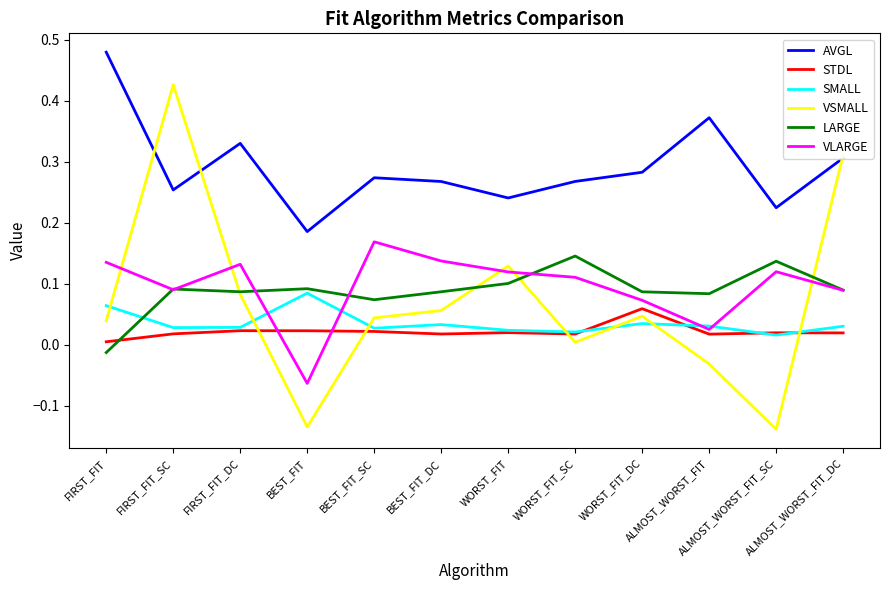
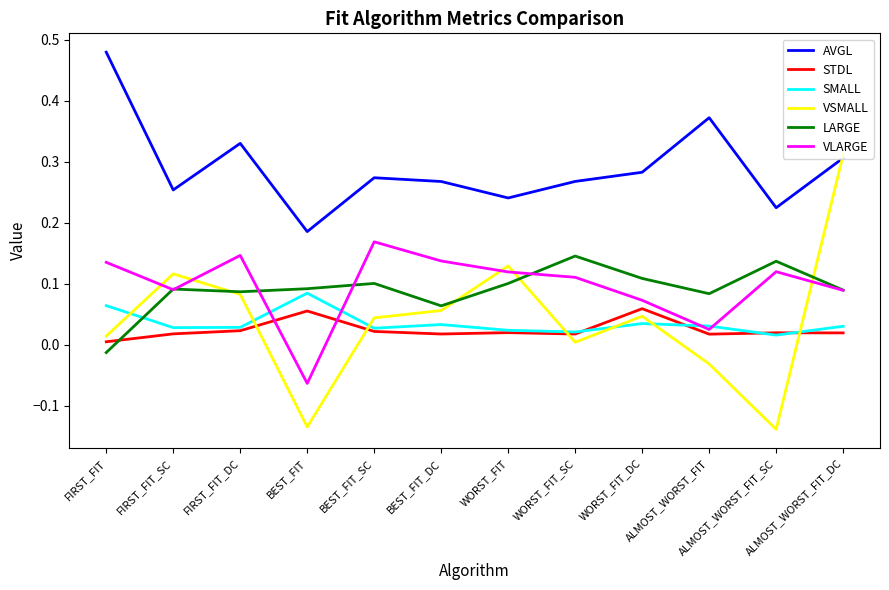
VSMALL, FIRST_FIT: 0.04 -> 0.01
VSMALL, FIRST_FIT_SC: 0.43 -> 0.12
VLARGE, FIRST_FIT_DC: 0.13 -> 0.15
STDL, BEST_FIT: 0.02 -> 0.06
LARGE, BEST_FIT_SC: 0.07 -> 0.10
LARGE, BEST_FIT_DC: 0.09 -> 0.06
LARGE, WORST_FIT_DC: 0.09 -> 0.11
